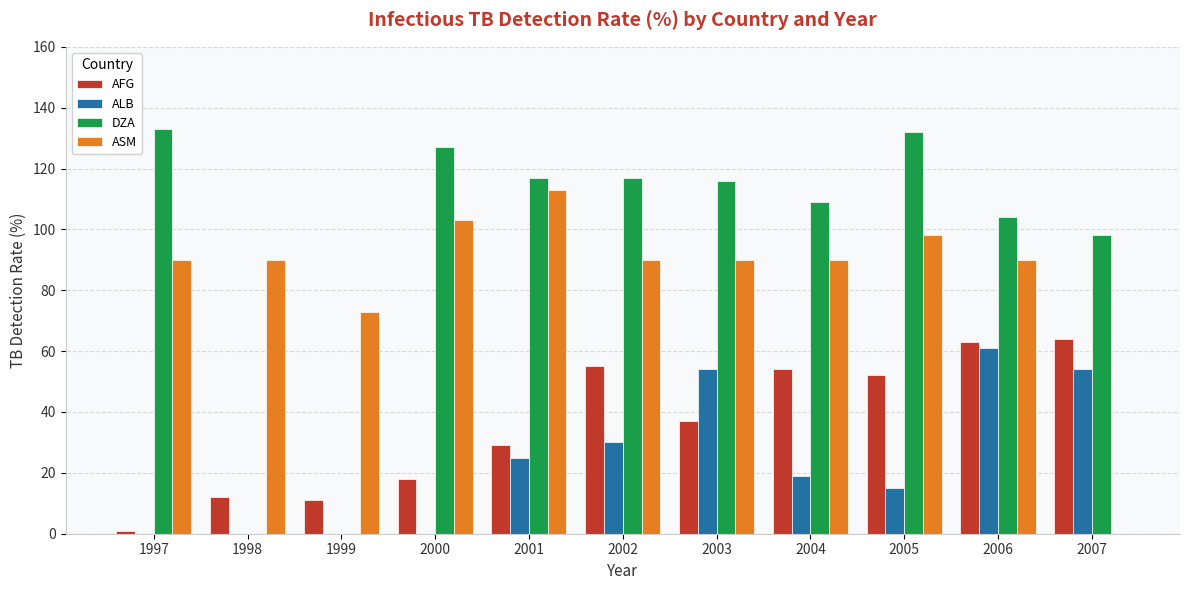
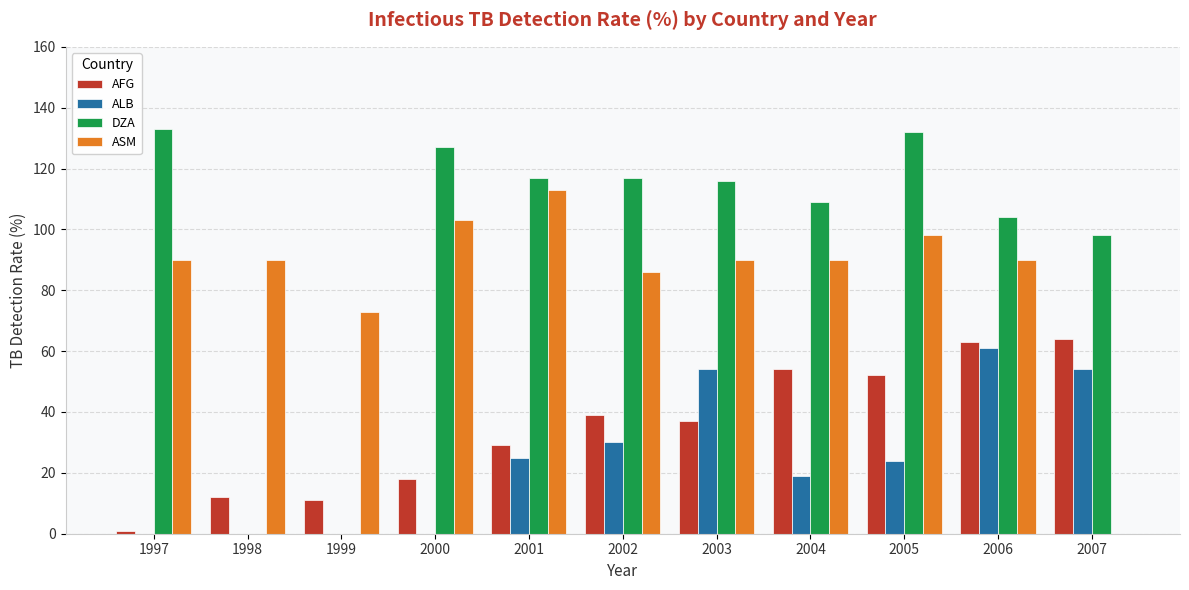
AFG, 2002: 55 -> 39
ASM, 2002: 90 -> 86
ALB, 2005: 15 -> 24
